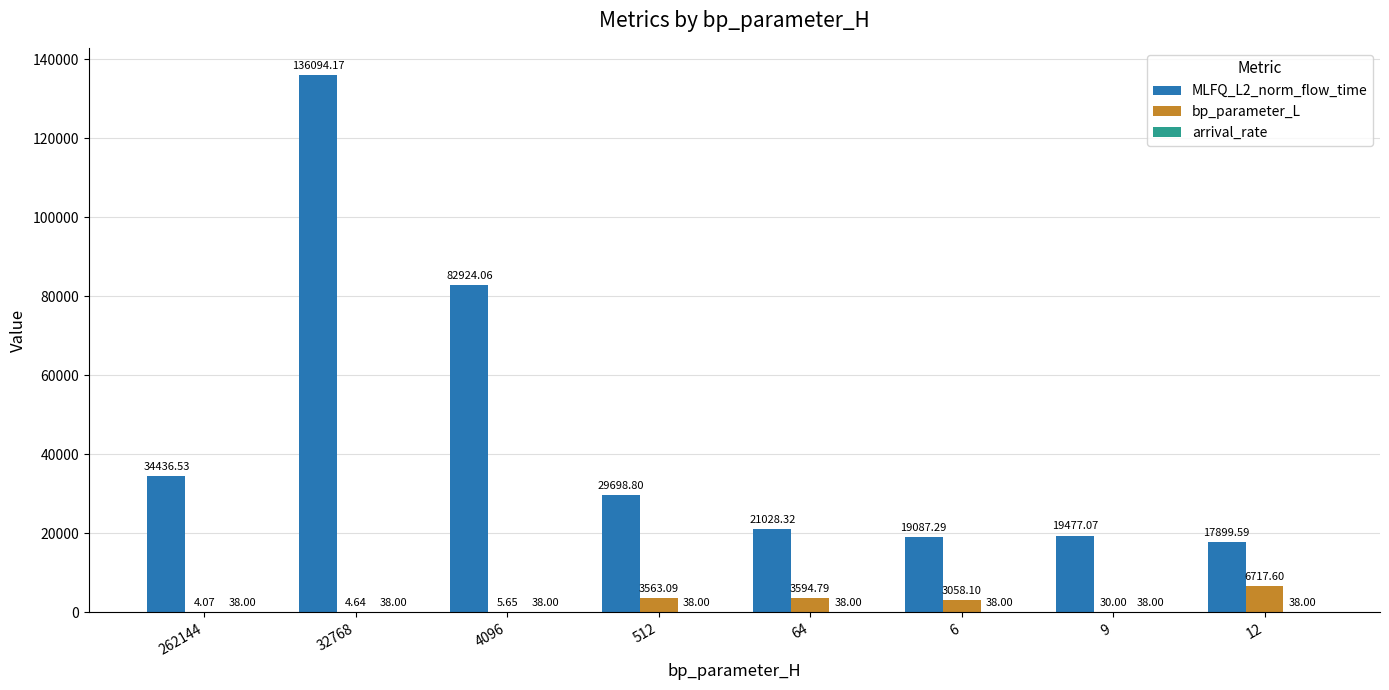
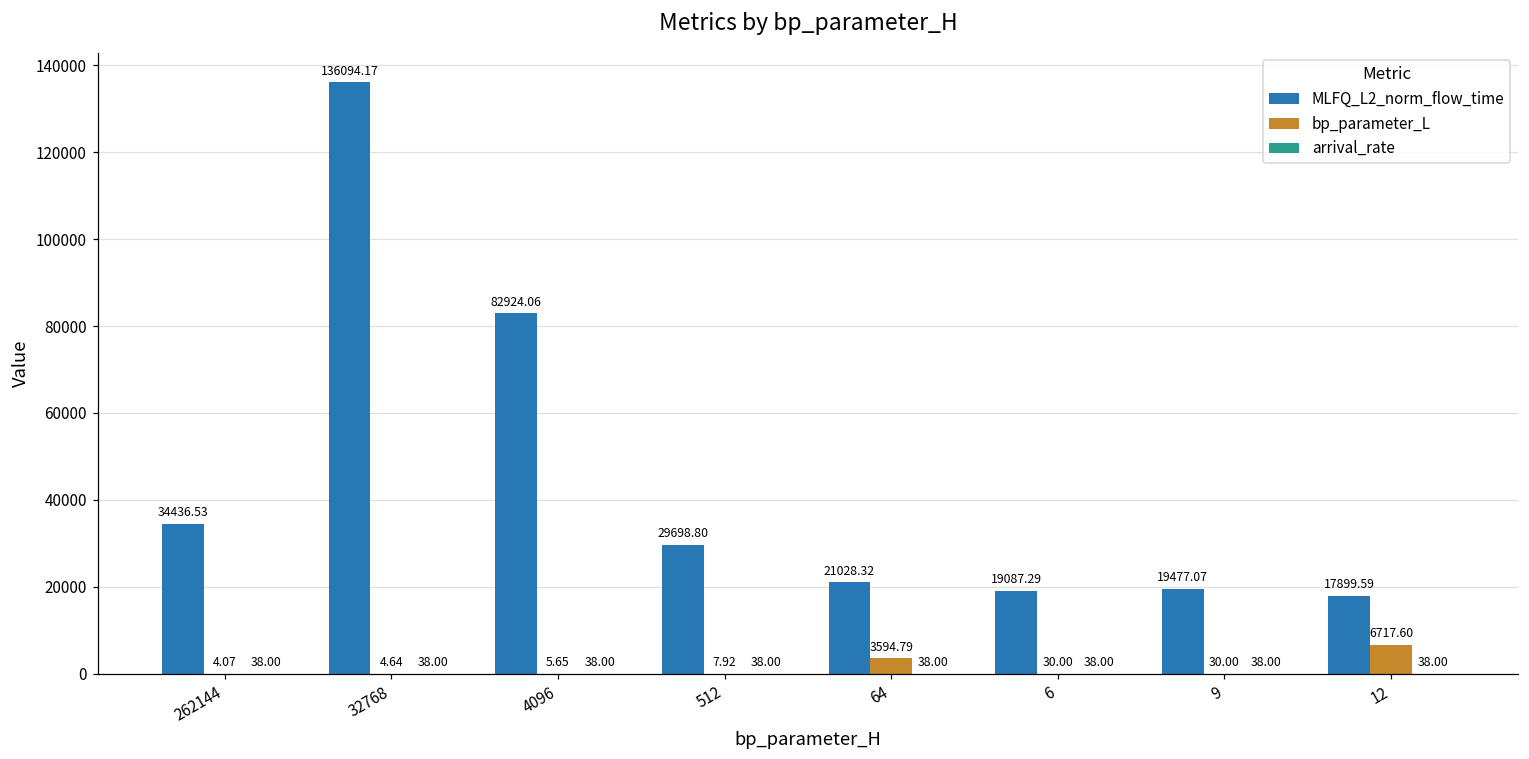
bp_parameter_L, 512: 3563.09 -> 7.92
bp_parameter_L, 6: 3058.10 -> 30.00
